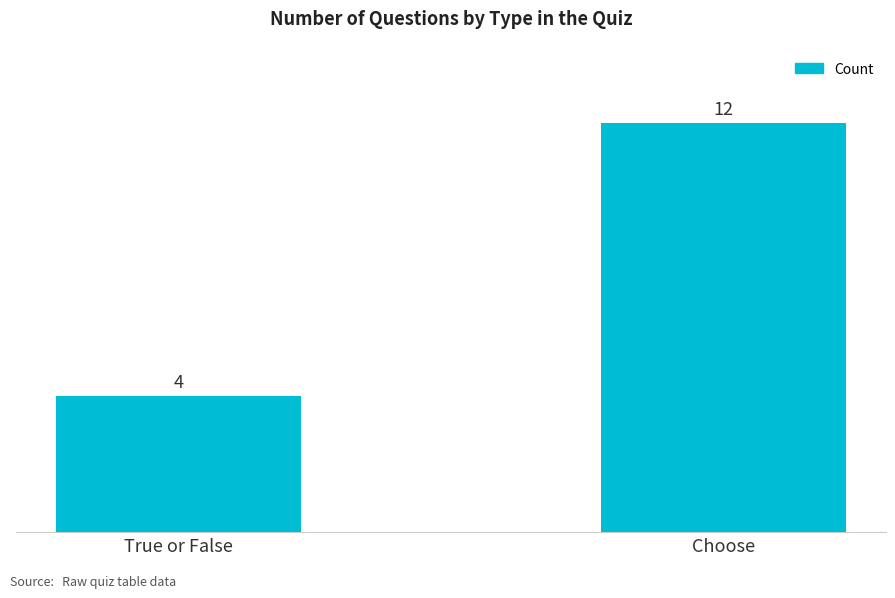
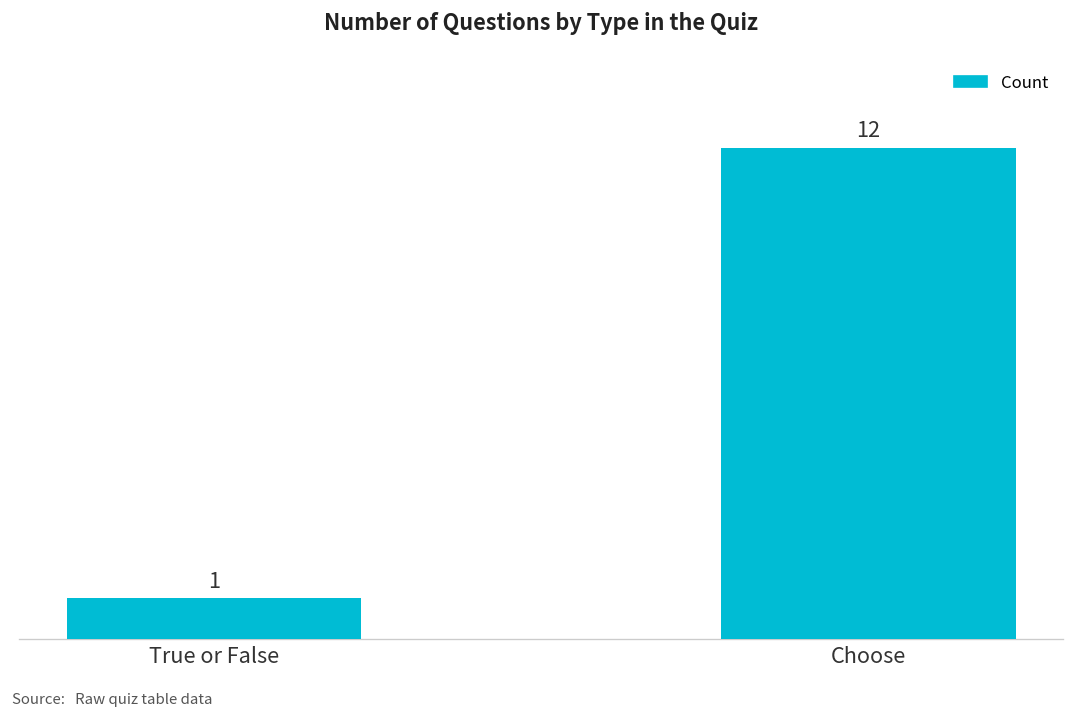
True or False: 4 -> 1
